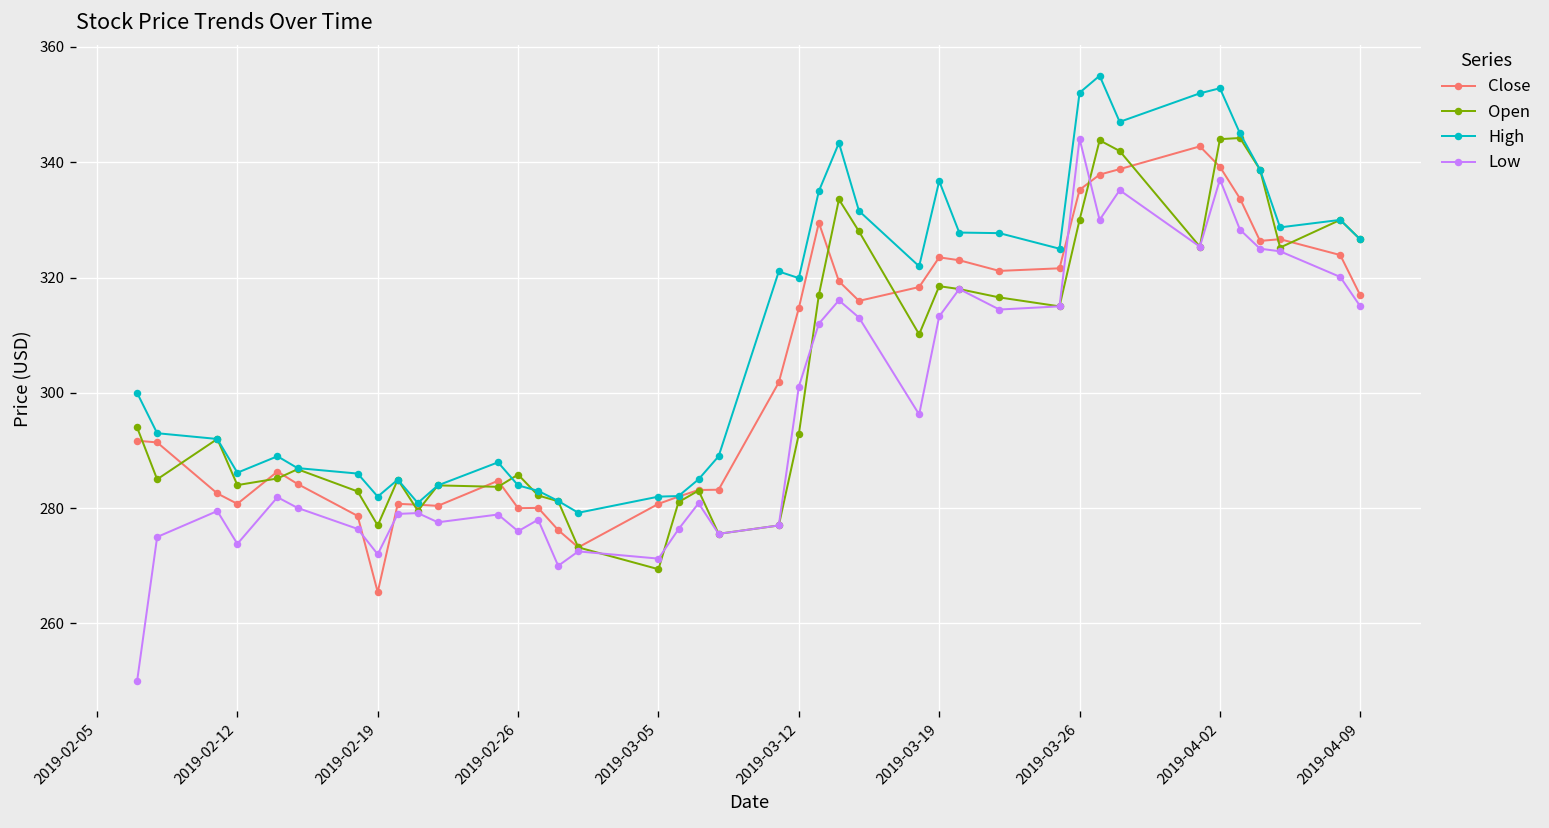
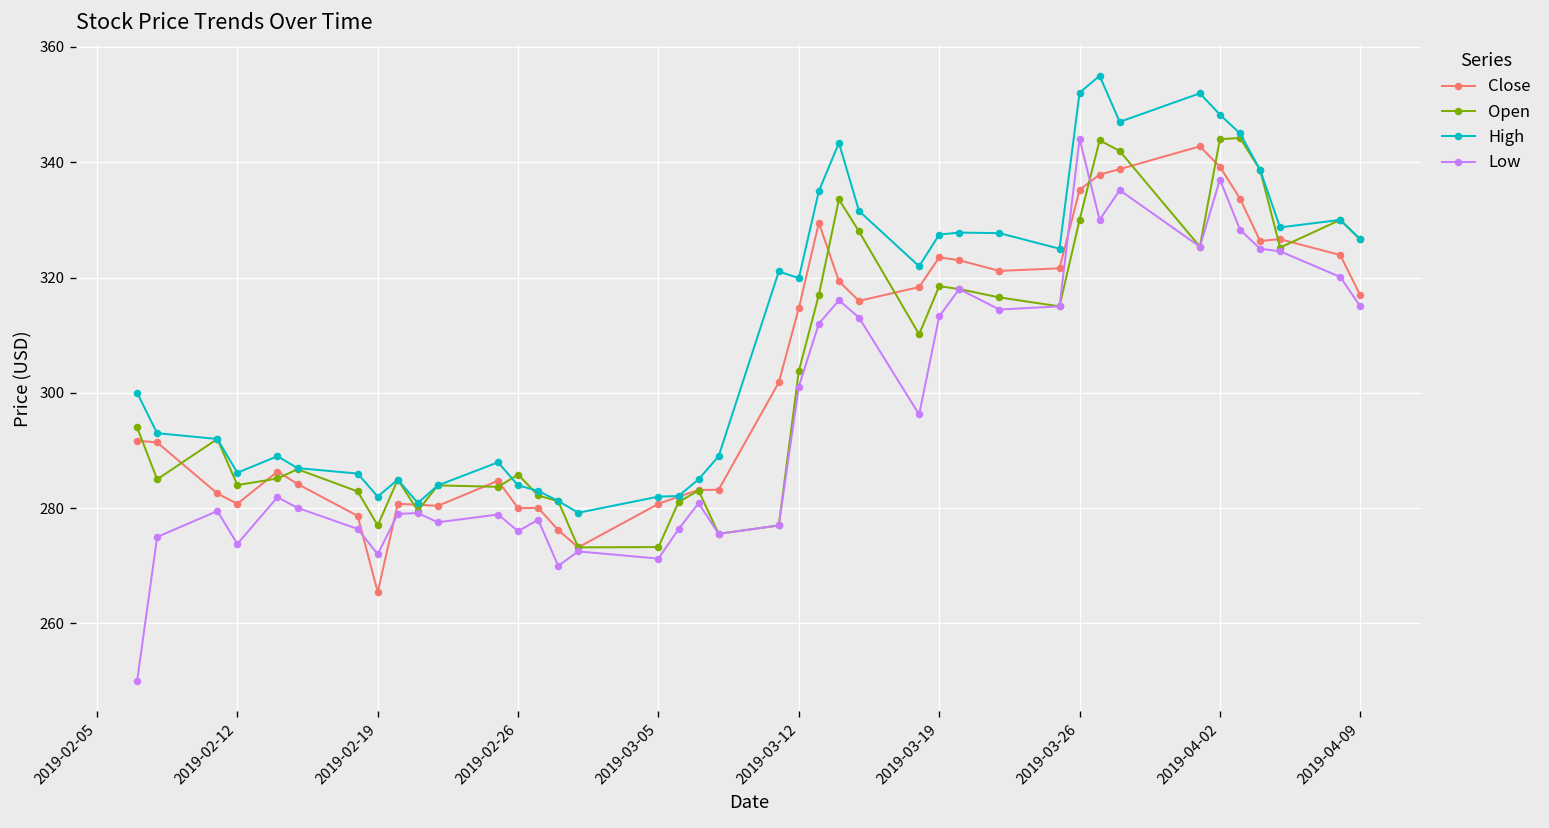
Open, 2019-03-05: 269 -> 273
Open, 2019-03-12: 293 -> 304
High, 2019-03-19: 337 -> 327
High, 2019-04-02: 353 -> 348
